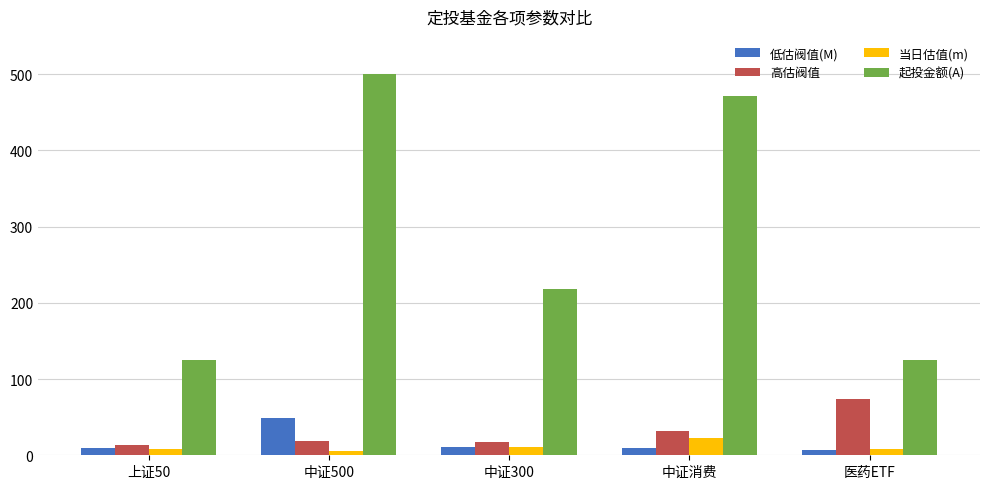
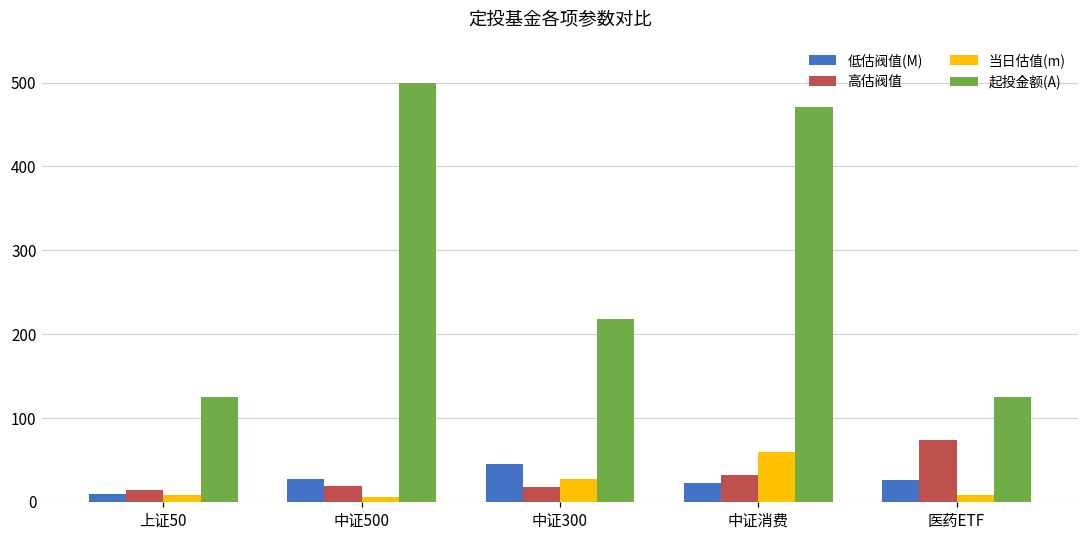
低估阀值(M), 中证500: 50 -> 30
低估阀值(M), 中证300: 10 -> 50
当日估值(m), 中证300: 10 -> 30
低估阀值(M), 中证消费: 10 -> 20
当日估值(m), 中证消费: 20 -> 60
低估阀值(M), 医药ETF: 10 -> 30
